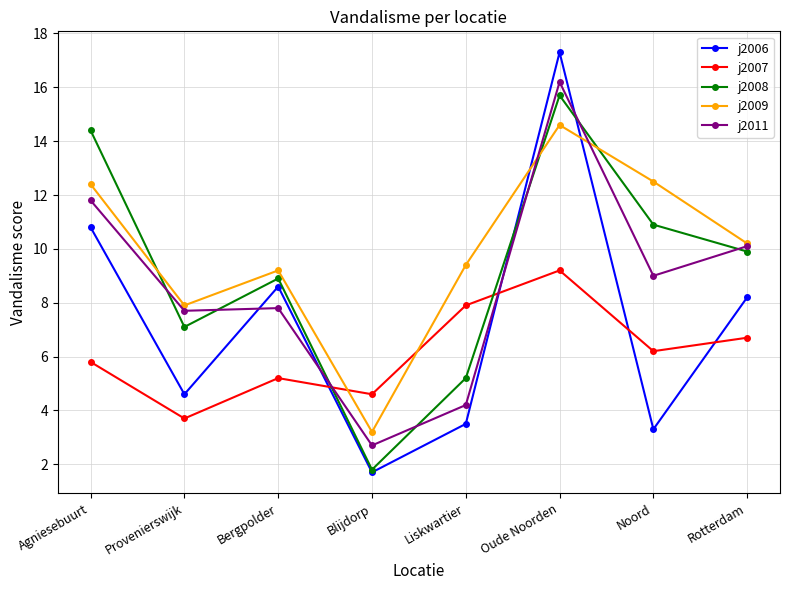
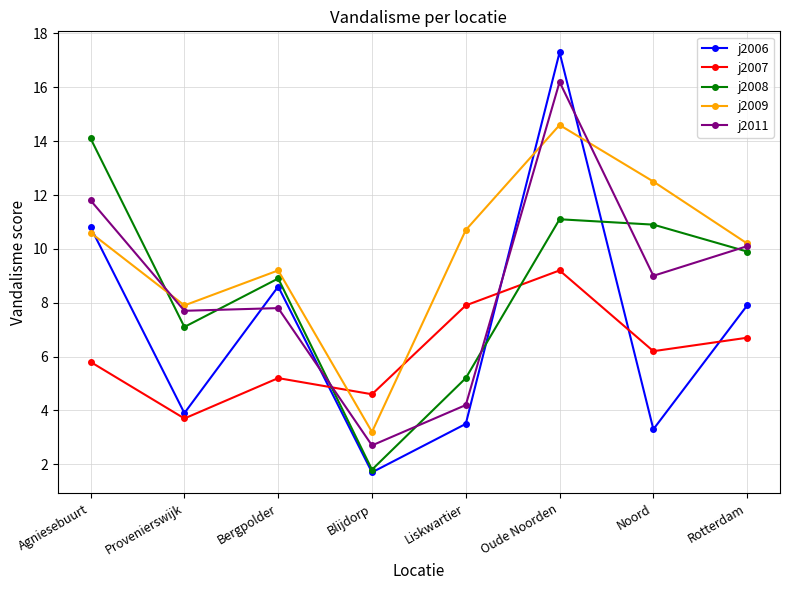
j2008, Agniesebuurt: 14.4 -> 14.1
j2009, Agniesebuurt: 12.4 -> 10.6
j2006, Provenierswijk: 4.6 -> 3.9
j2009, Liskwartier: 9.4 -> 10.7
j2008, Oude Noorden: 15.7 -> 11.1
j2006, Rotterdam: 8.2 -> 7.9
